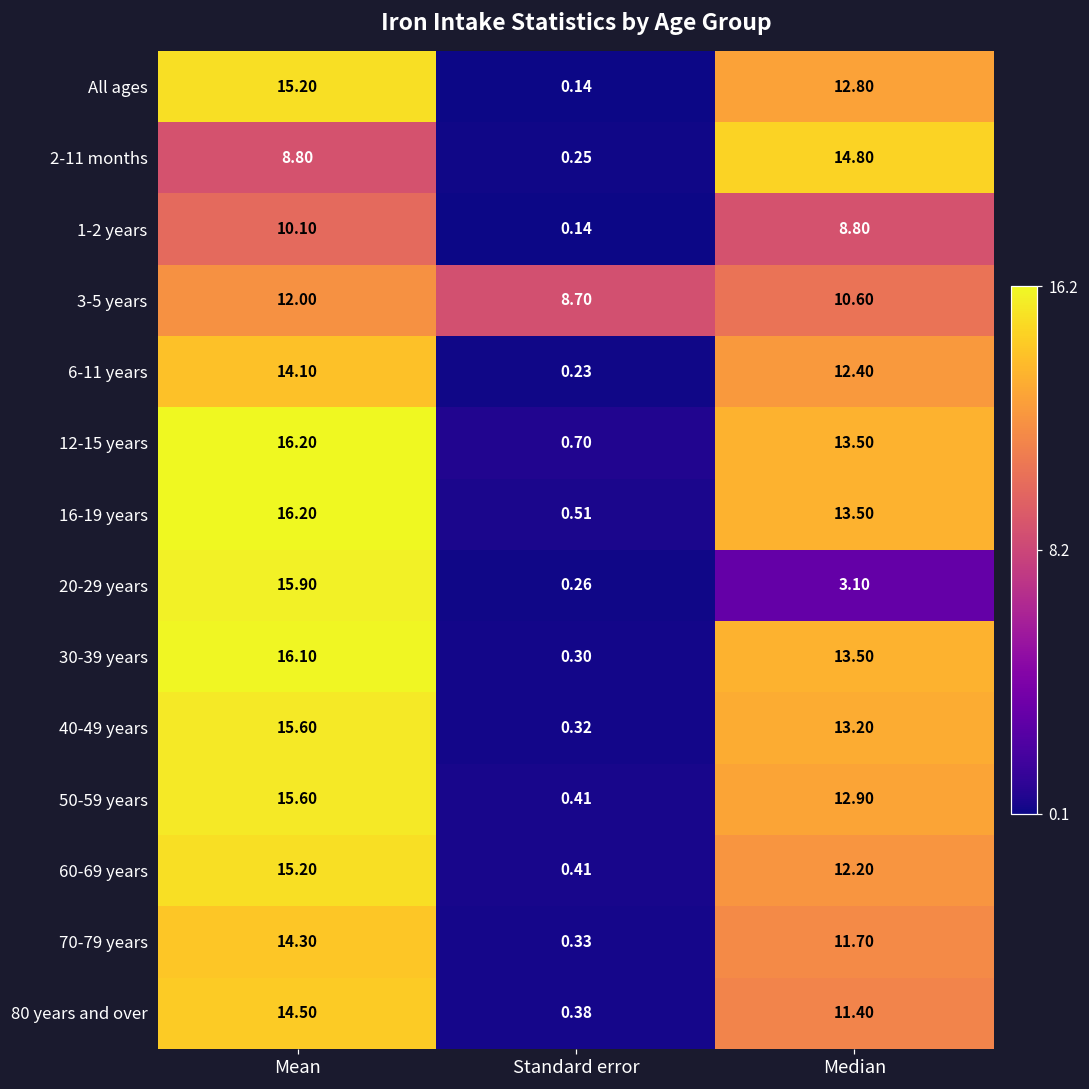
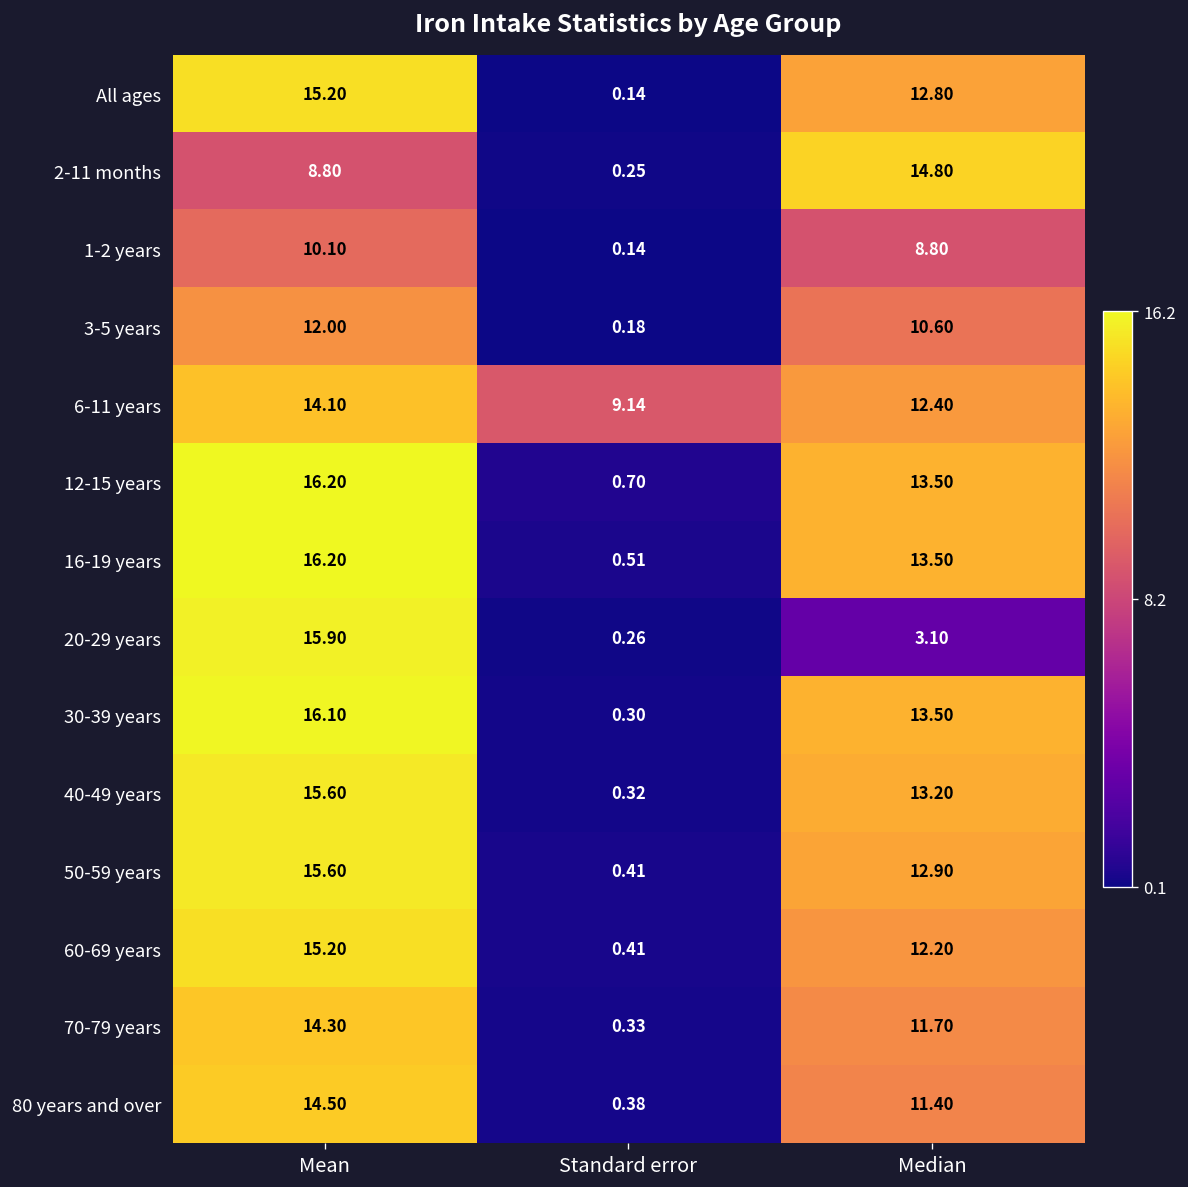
3-5 years, Standard error: 8.70 -> 0.18
6-11 years, Standard error: 0.23 -> 9.14
